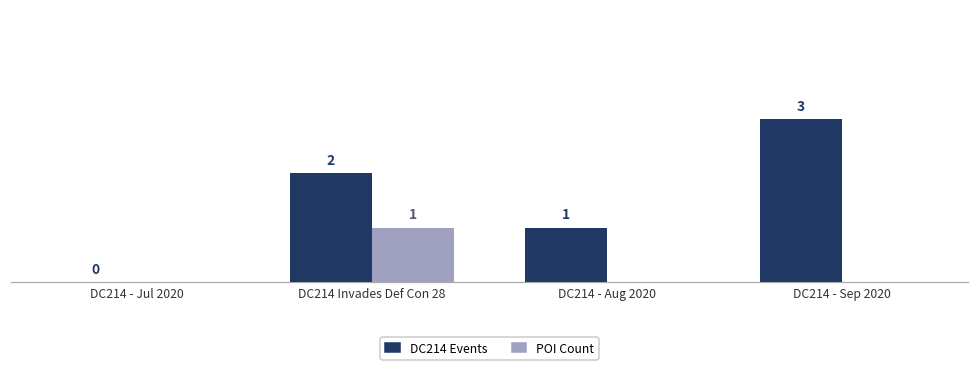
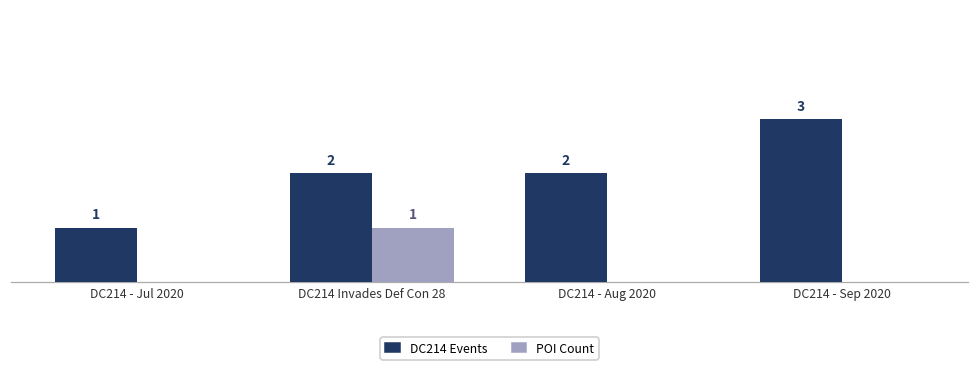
DC214 Events, DC214 - Jul 2020: 0 -> 1
DC214 Events, DC214 - Aug 2020: 1 -> 2
